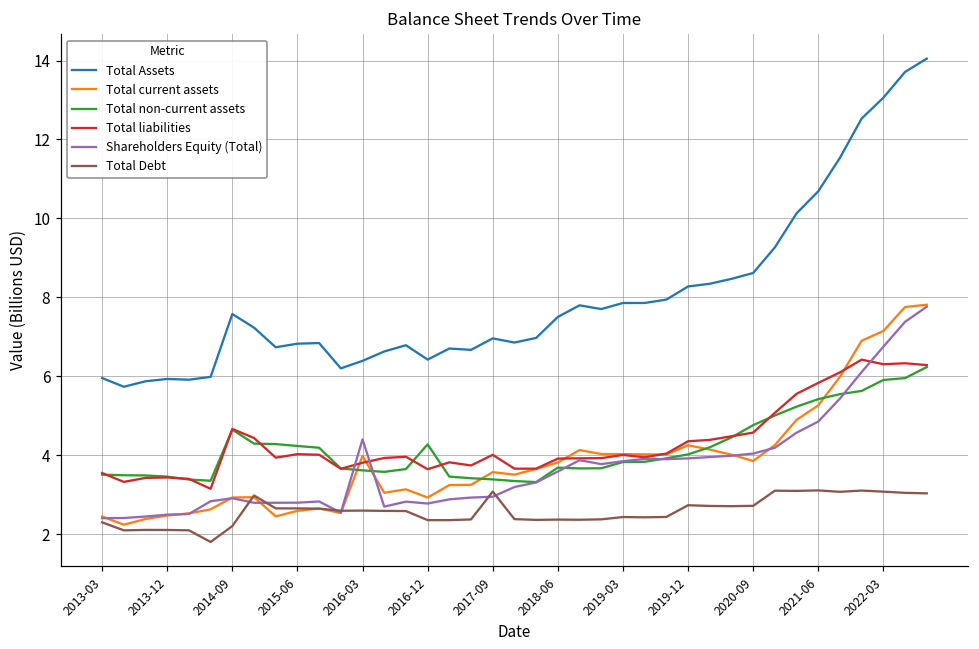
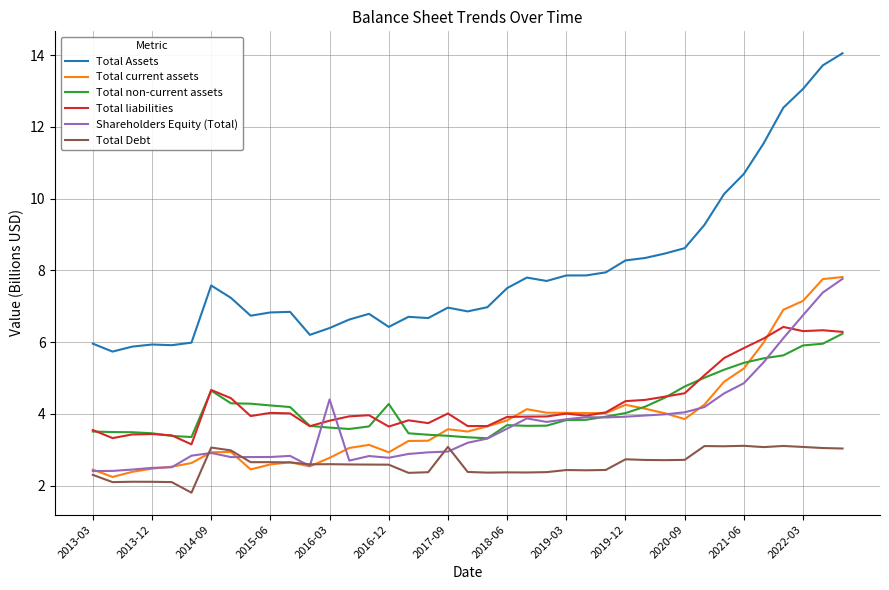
Total Debt, 2014-09: 2.2 -> 3.1
Total current assets, 2016-03: 4.0 -> 2.8
Total Debt, 2016-12: 2.4 -> 2.6
